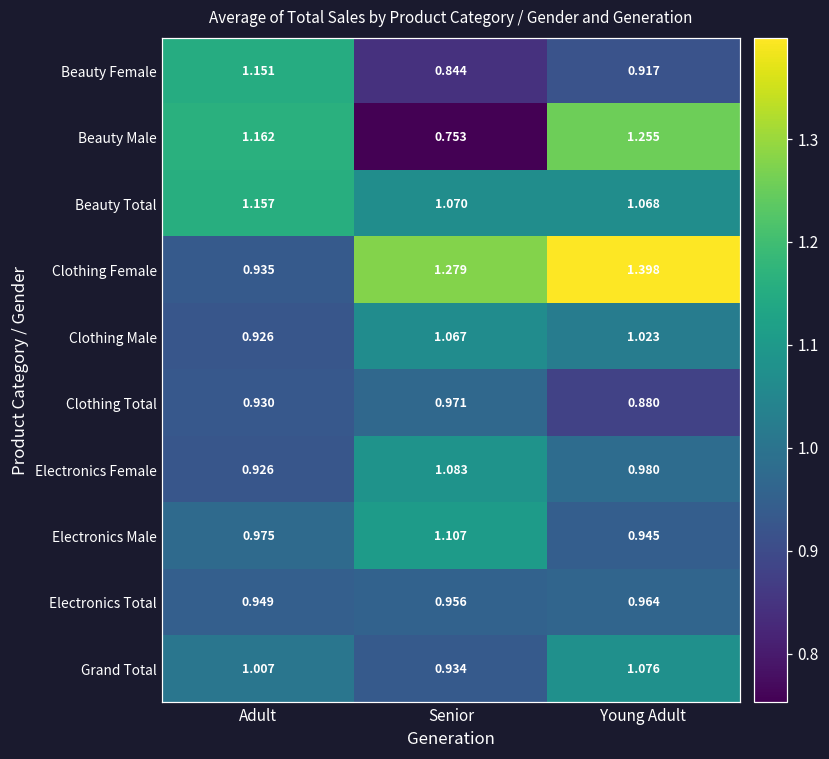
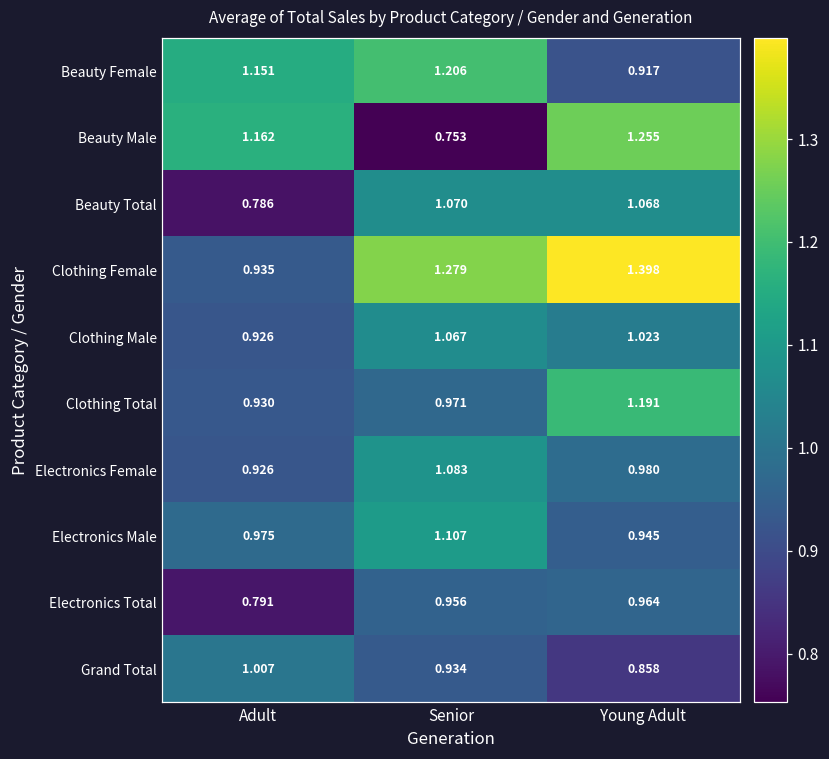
Beauty Female, Senior: 0.844 -> 1.206
Beauty Total, Adult: 1.157 -> 0.786
Clothing Total, Young Adult: 0.880 -> 1.191
Electronics Total, Adult: 0.949 -> 0.791
Grand Total, Young Adult: 1.076 -> 0.858
